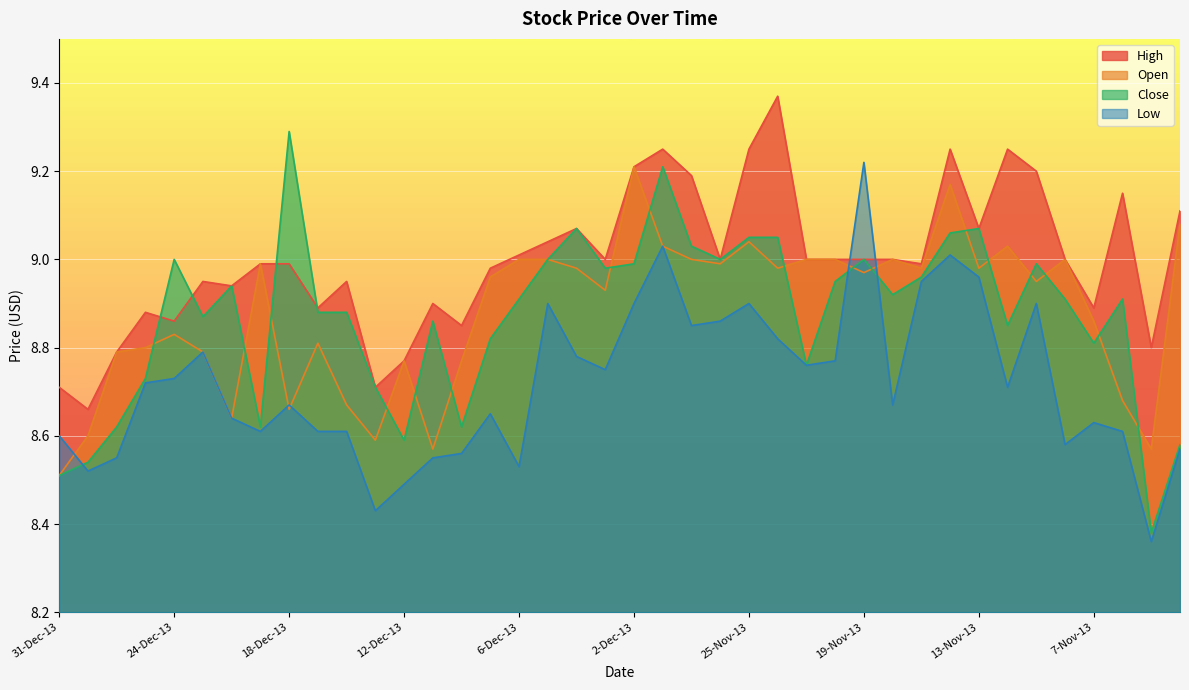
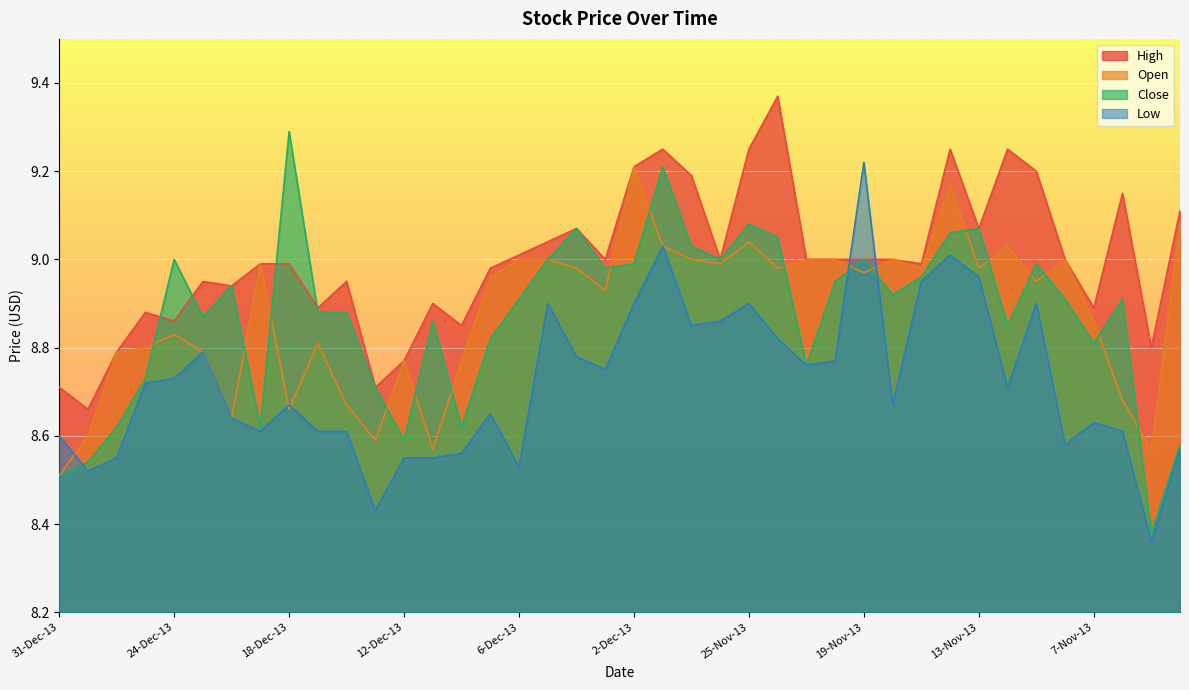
Low, 12-Dec-13: 8.49 -> 8.55
Close, 25-Nov-13: 9.05 -> 9.08
